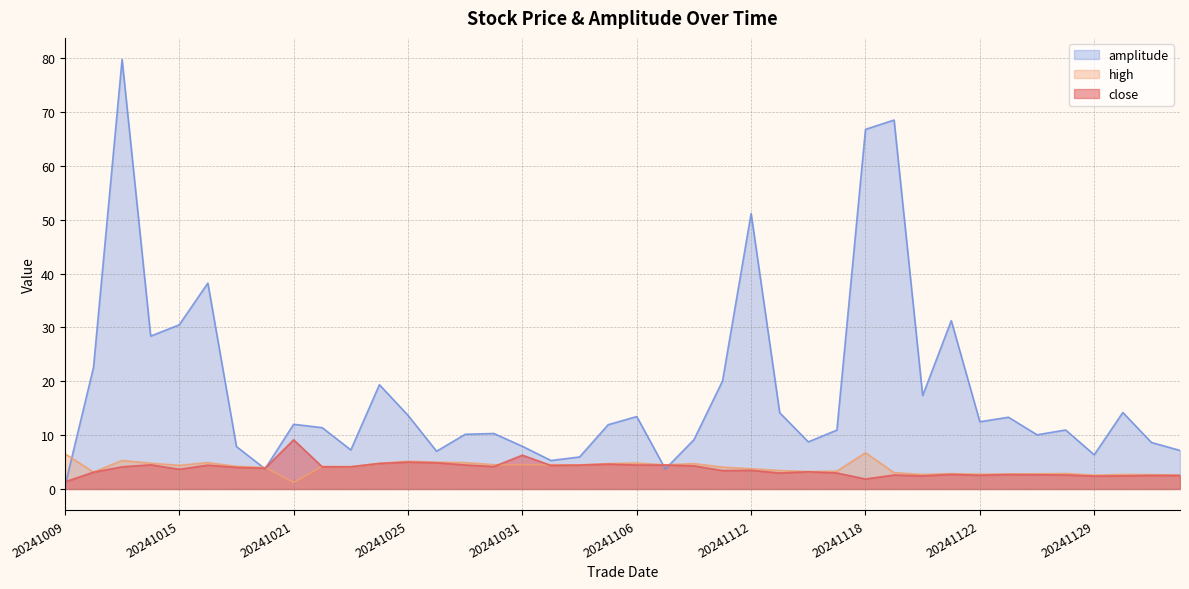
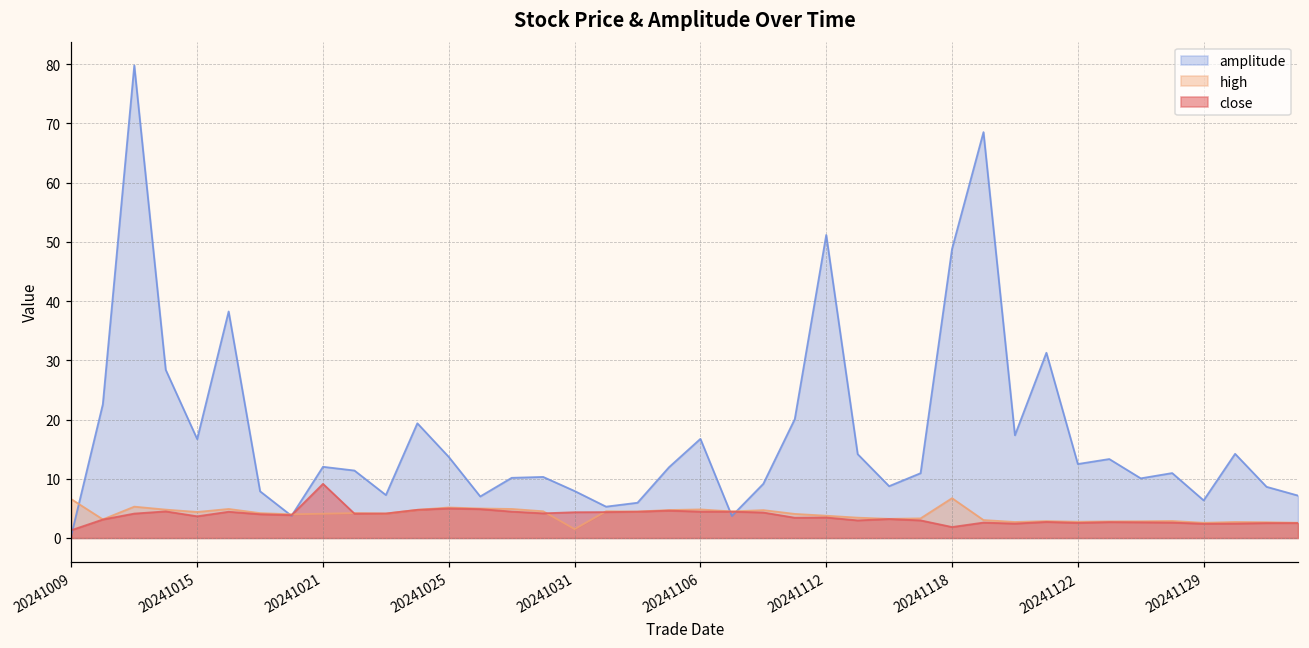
amplitude, 20241015: 31 -> 17
high, 20241021: 1 -> 4
high, 20241031: 5 -> 2
close, 20241031: 6 -> 4
amplitude, 20241106: 13 -> 17
amplitude, 20241118: 67 -> 49
